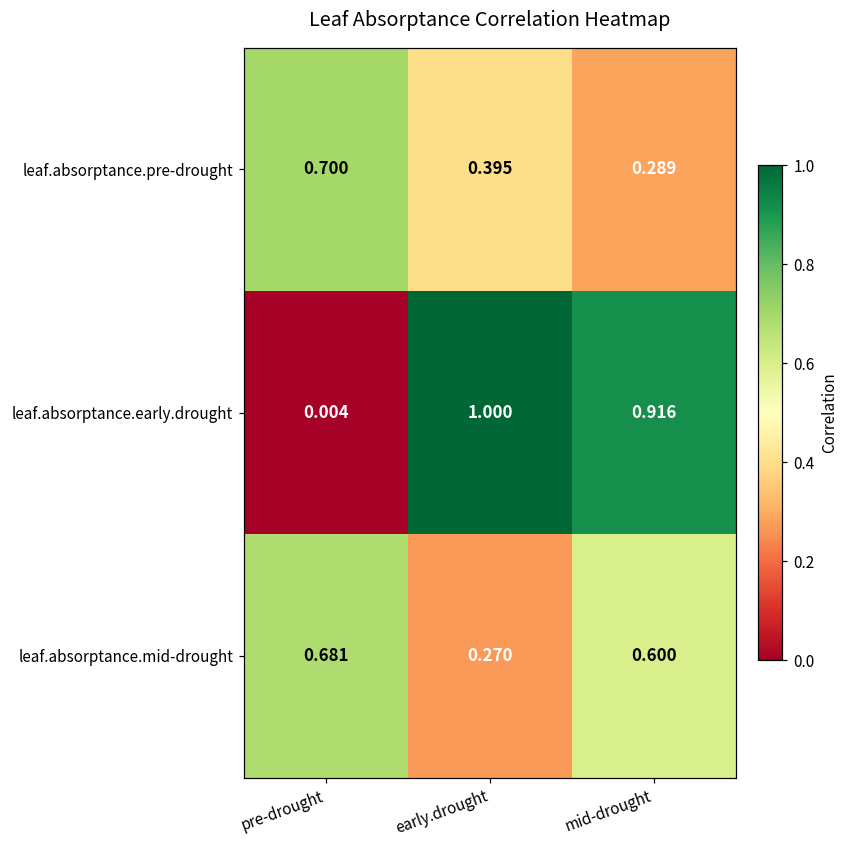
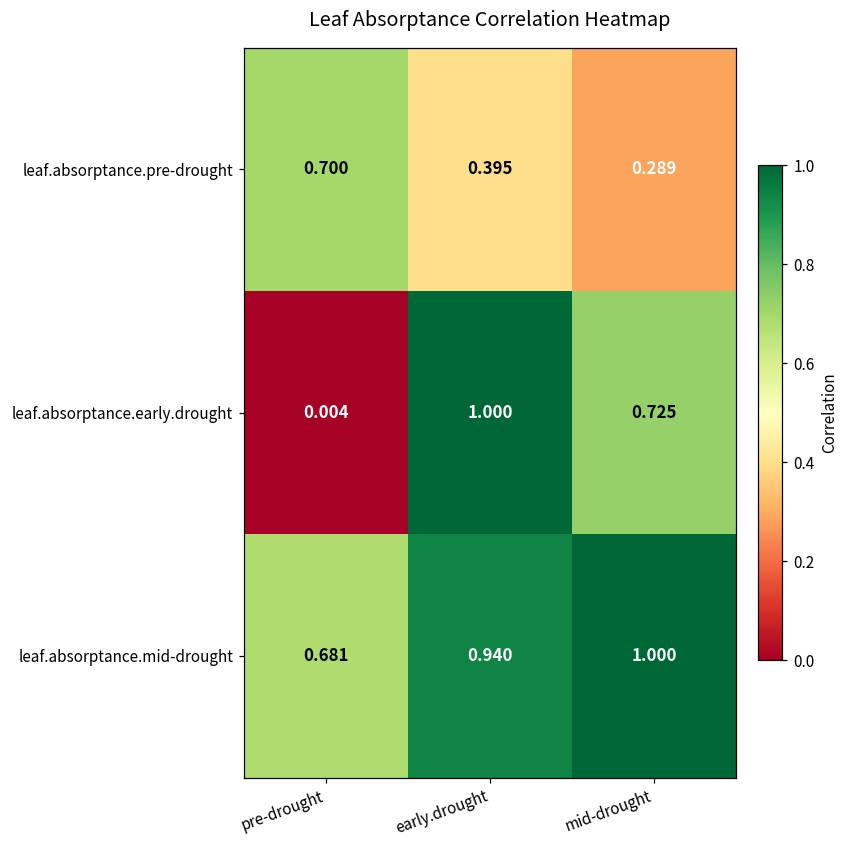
leaf.absorptance.early.drought, mid-drought: 0.916 -> 0.725
leaf.absorptance.mid-drought, early.drought: 0.270 -> 0.940
leaf.absorptance.mid-drought, mid-drought: 0.600 -> 1.000
